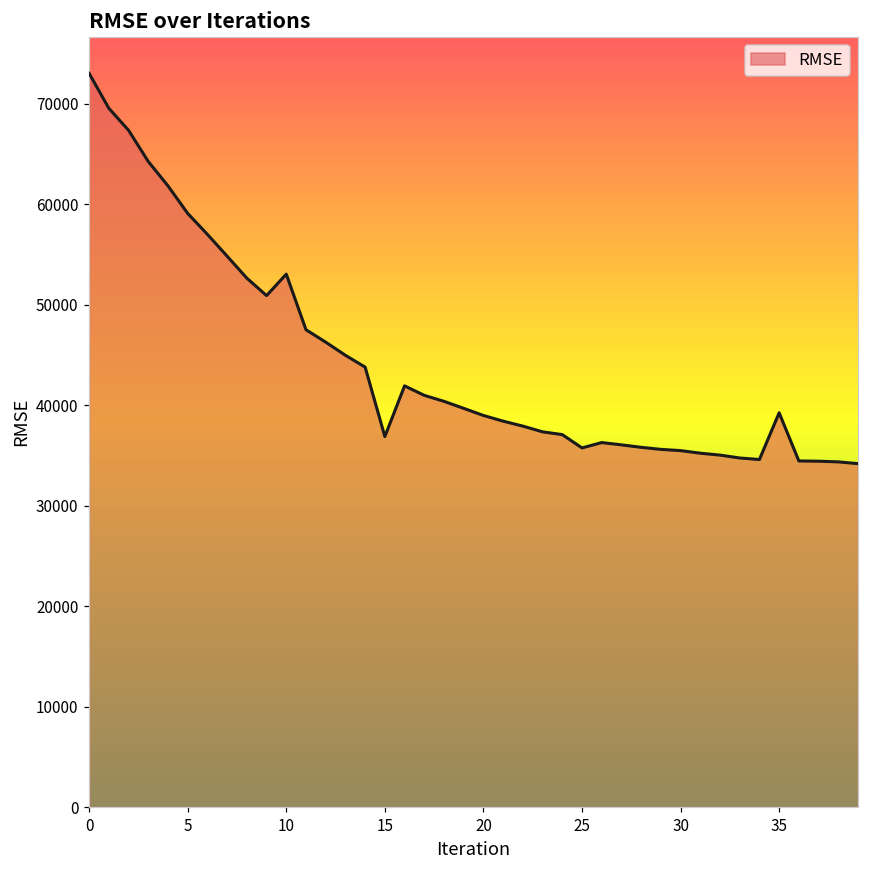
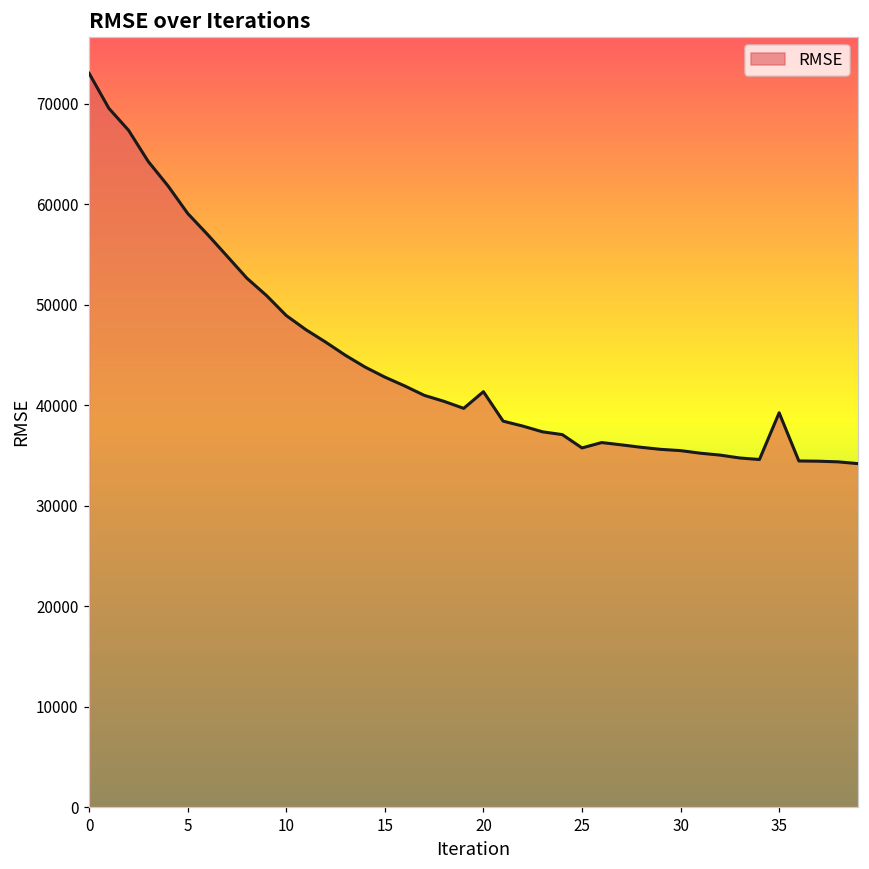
10: 53000 -> 49000
15: 37000 -> 43000
20: 39000 -> 41000
